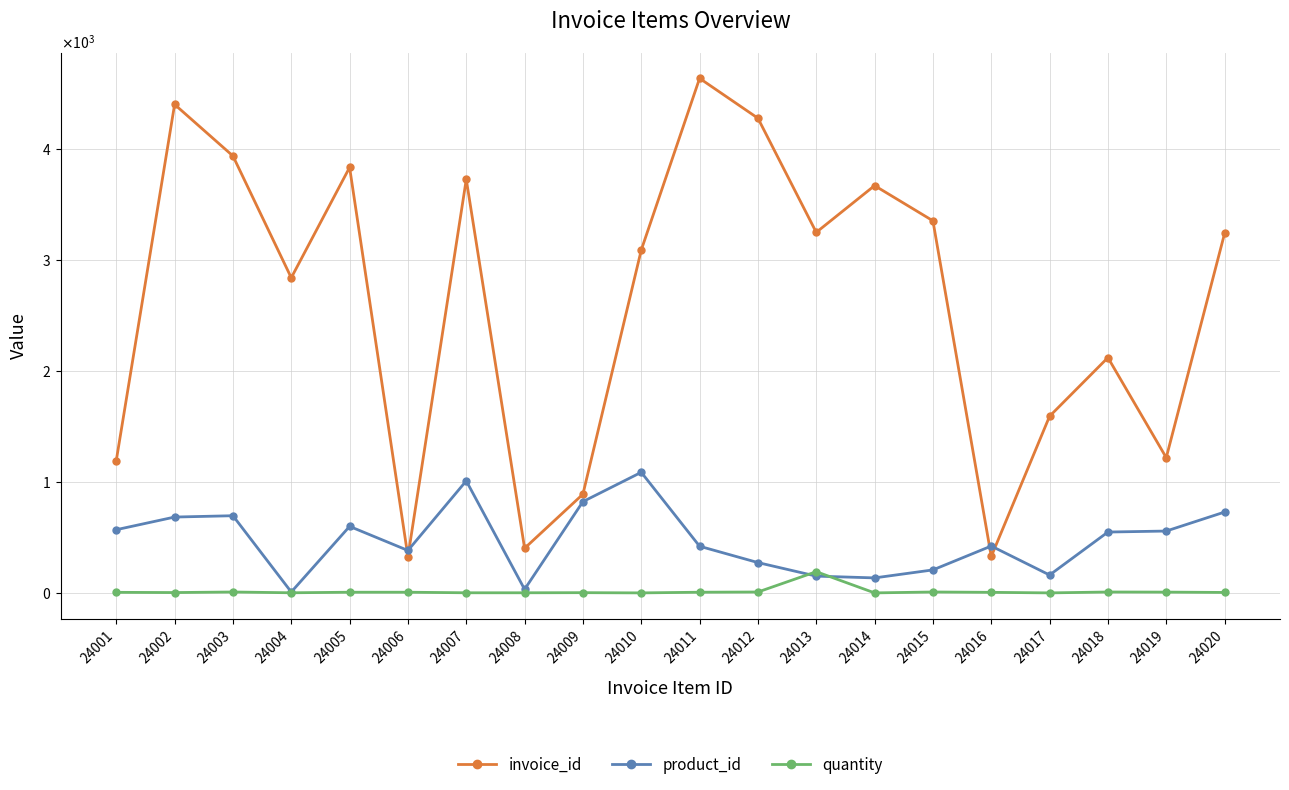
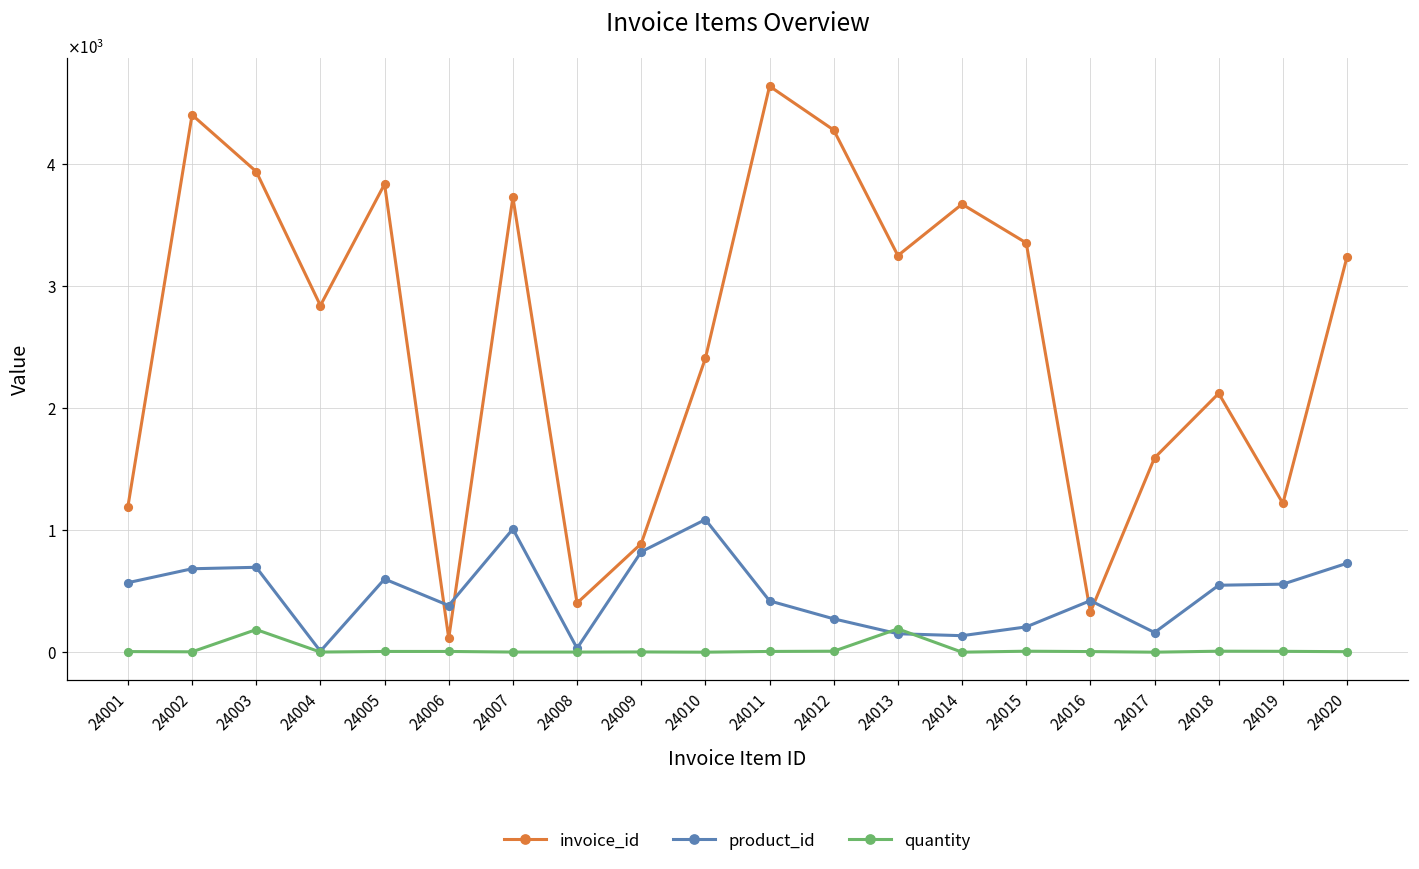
quantity, 24003: 10 -> 190
invoice_id, 24006: 330 -> 120
invoice_id, 24010: 3090 -> 2410
